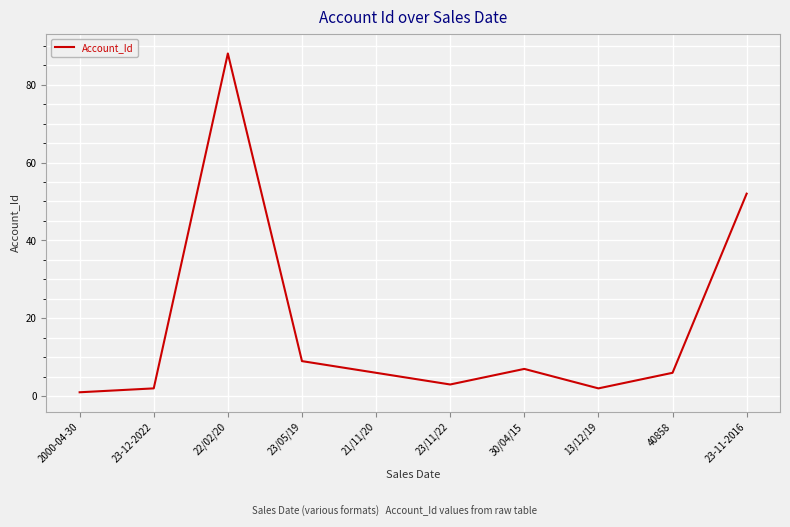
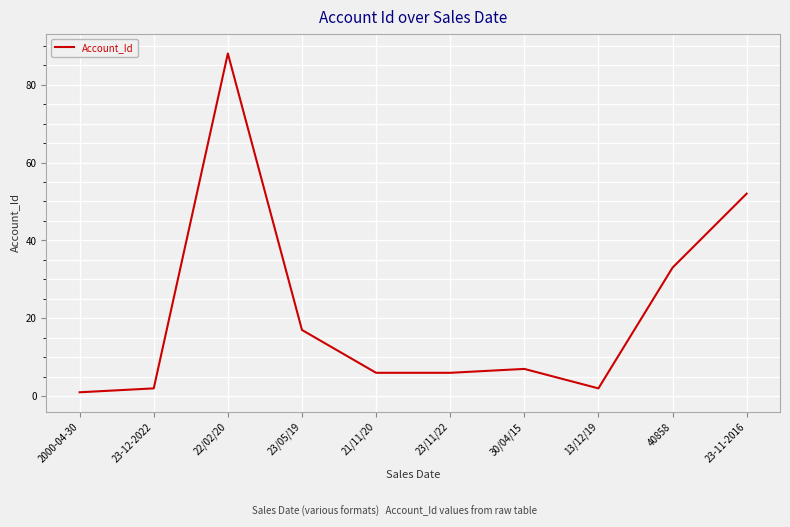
23/05/19: 9 -> 17
23/11/22: 3 -> 6
40858: 6 -> 33
